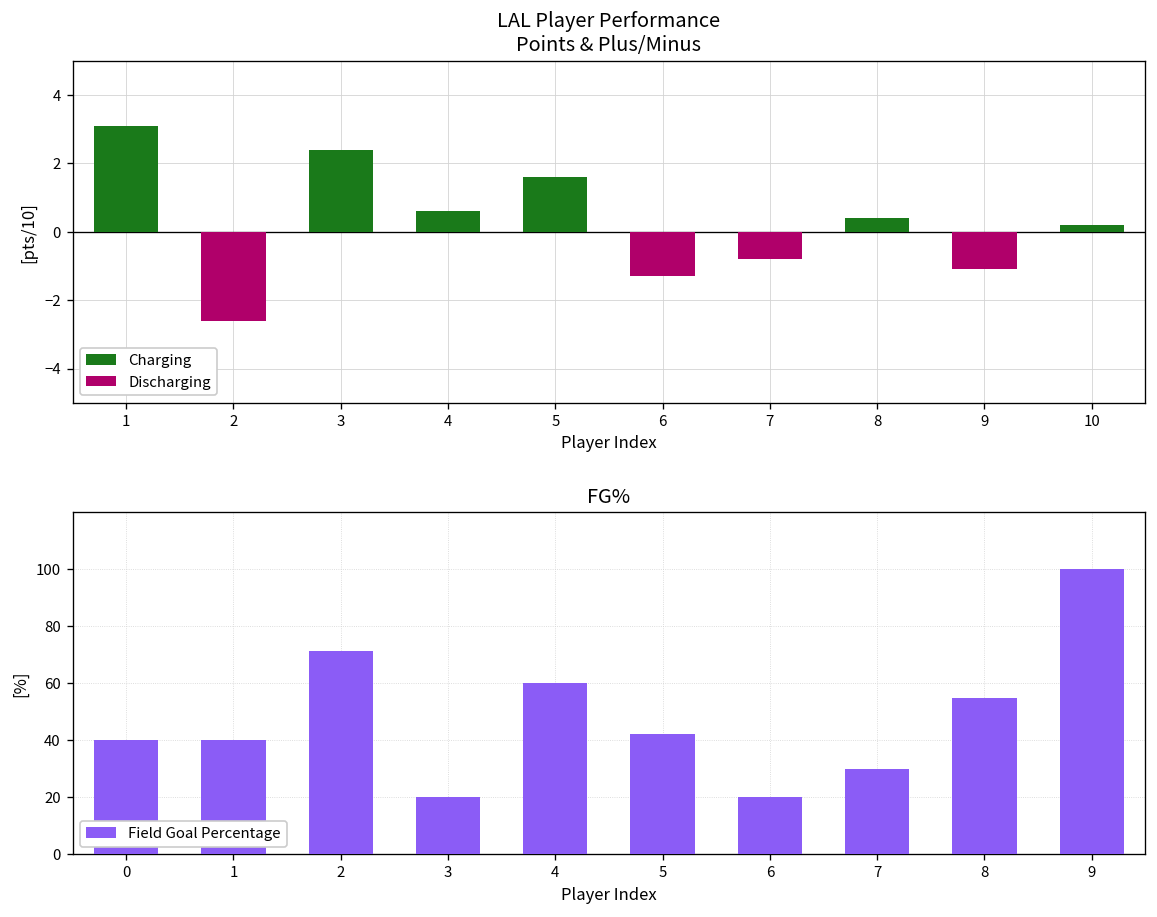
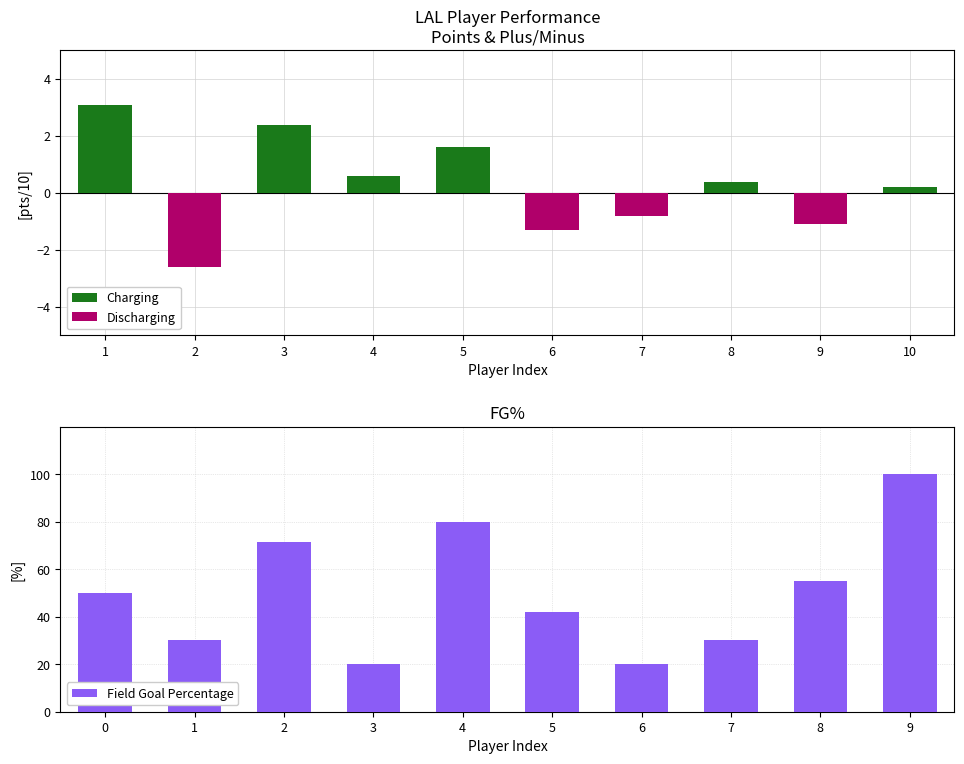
FG%, 0: 40 -> 50
FG%, 1: 40 -> 30
FG%, 4: 60 -> 80
